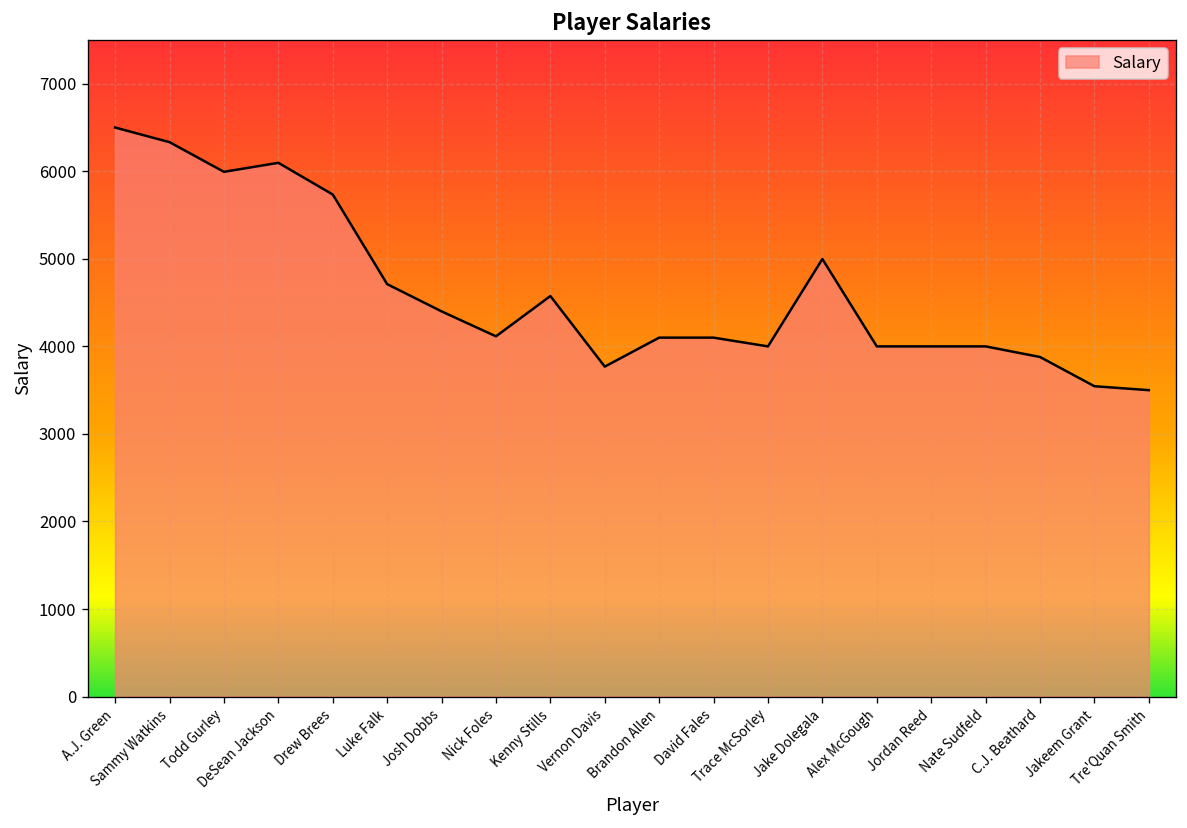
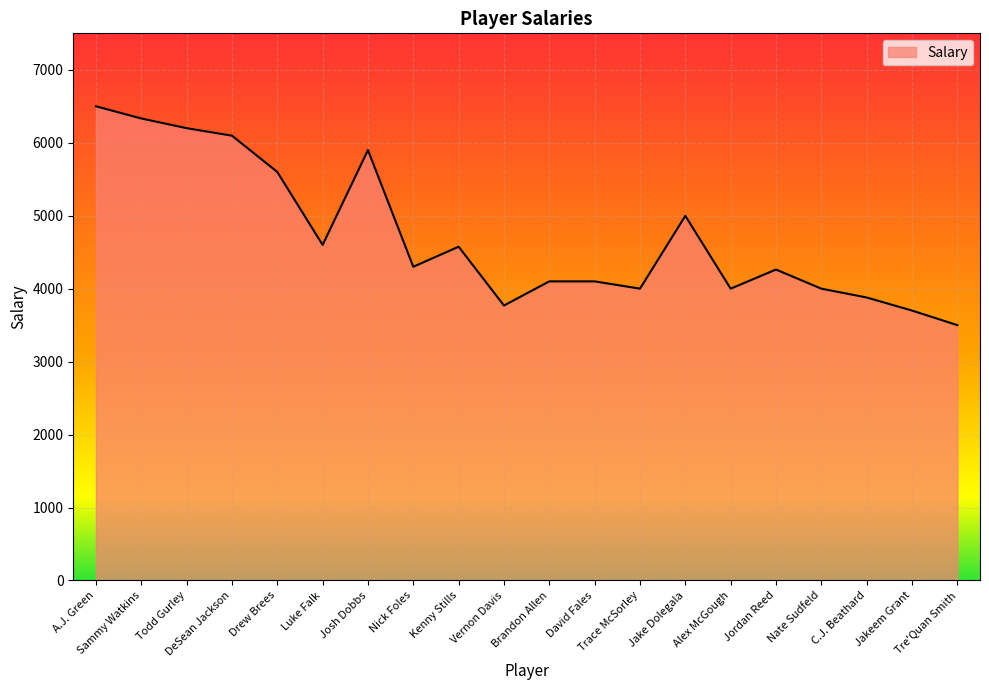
Todd Gurley: 6000 -> 6200
Drew Brees: 5700 -> 5600
Luke Falk: 4700 -> 4600
Josh Dobbs: 4400 -> 5900
Nick Foles: 4100 -> 4300
Jordan Reed: 4000 -> 4300
Jakeem Grant: 3500 -> 3700
